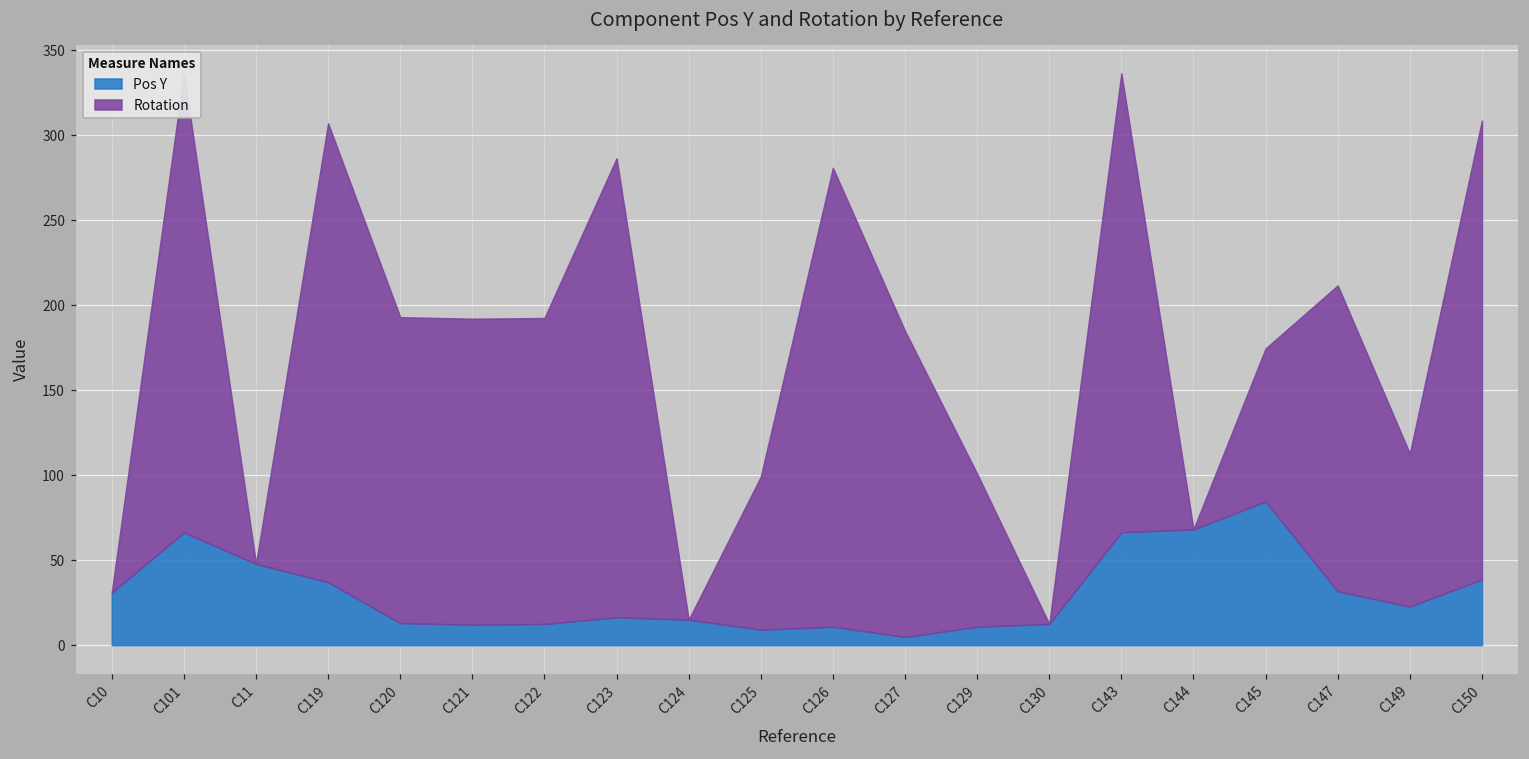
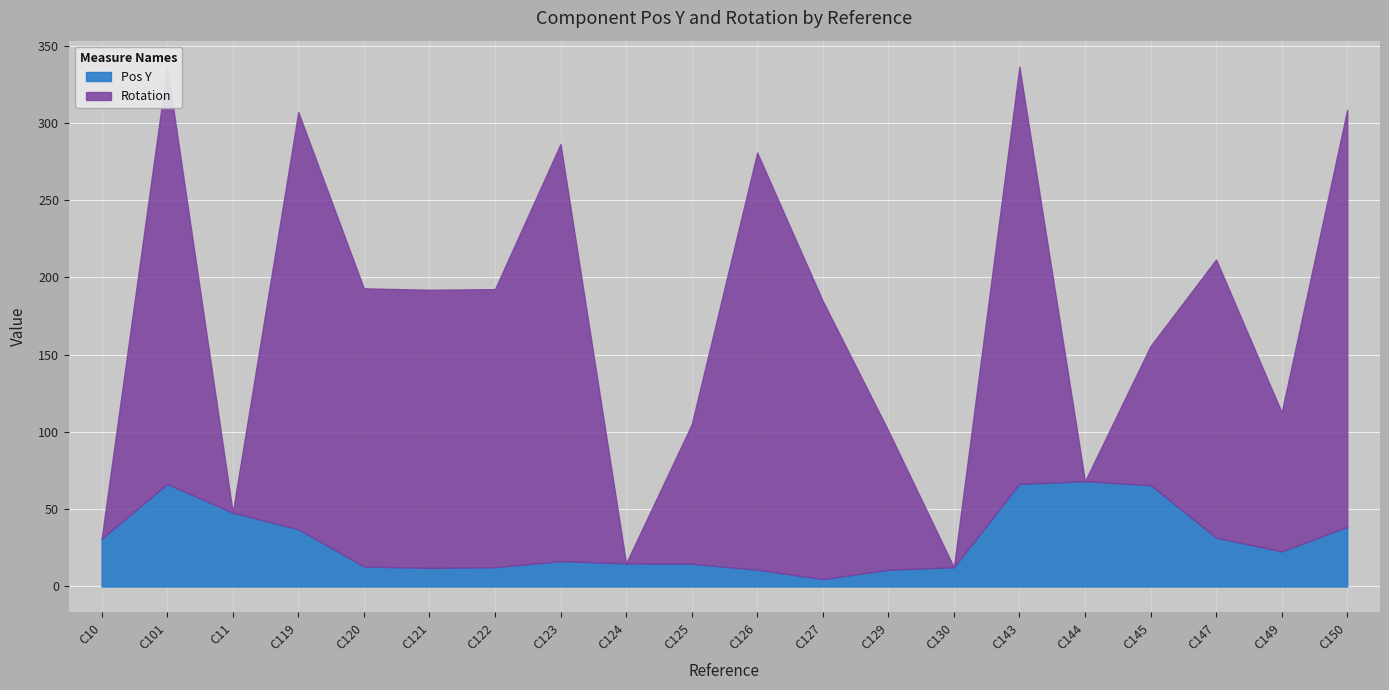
Pos Y, C125: 9 -> 15
Pos Y, C145: 85 -> 66
